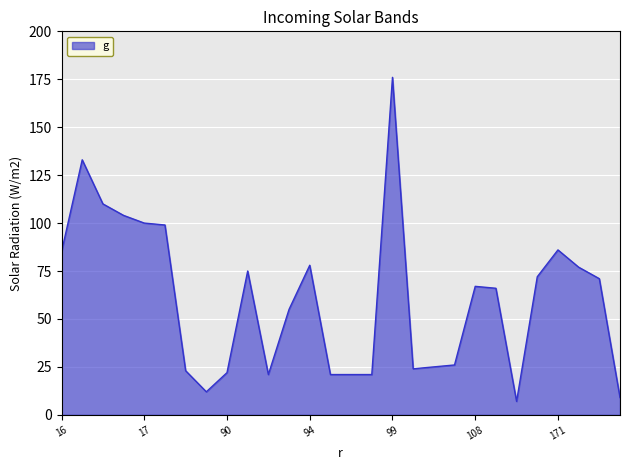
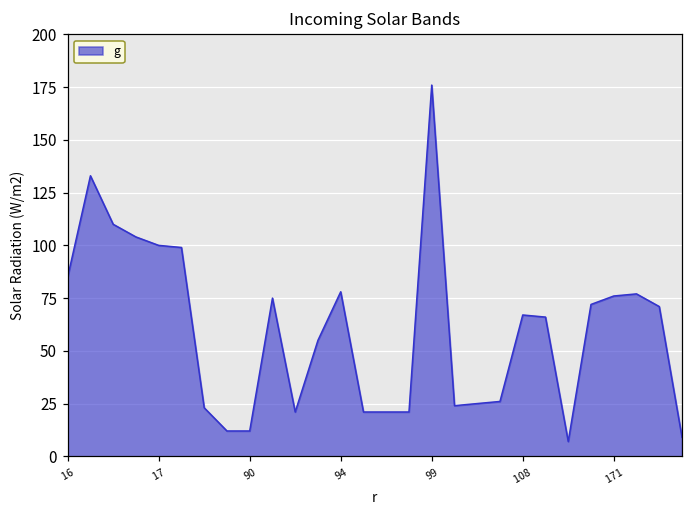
90: 22 -> 12
171: 86 -> 76
